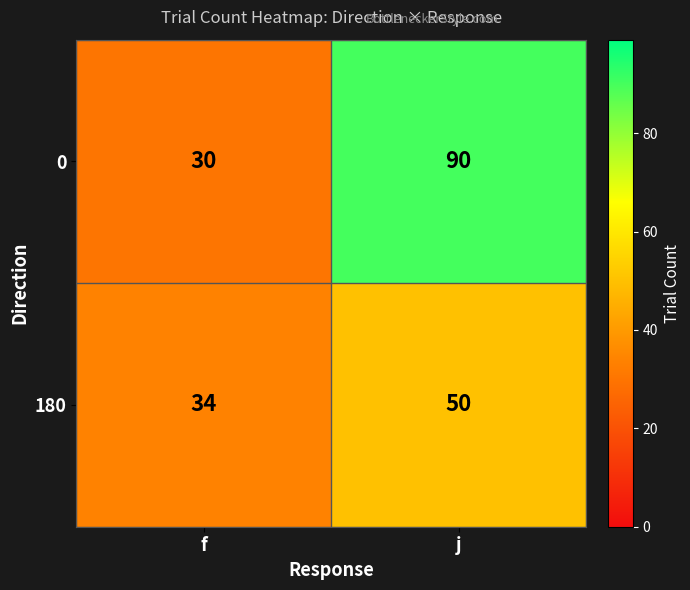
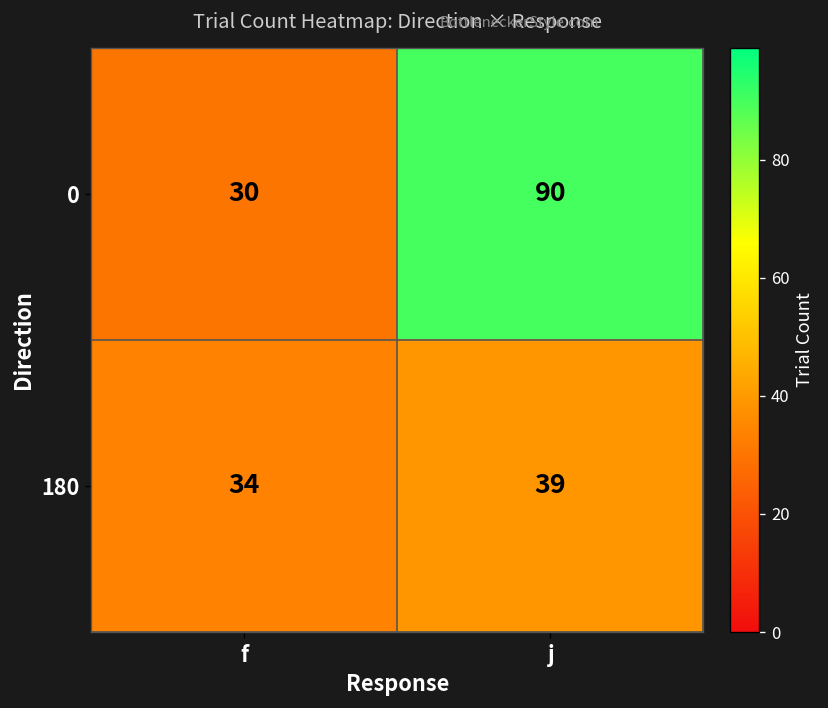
180, j: 50 -> 39
